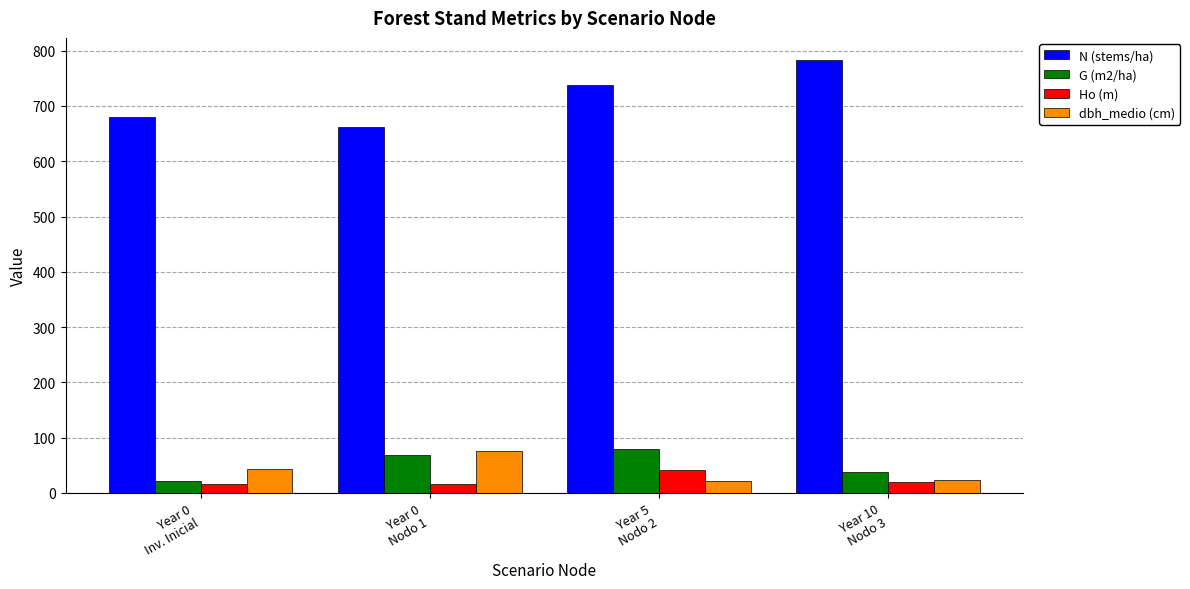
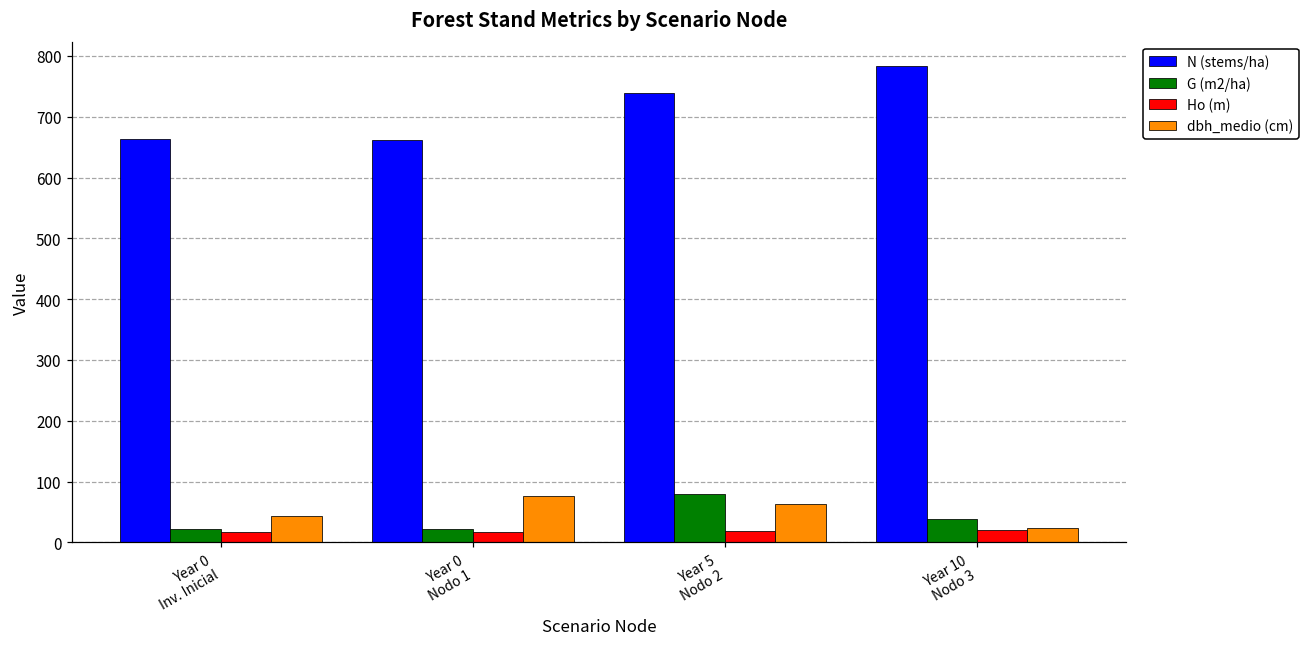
N (stems/ha), Year 0 Inv. Inicial: 680 -> 660
G (m2/ha), Year 0 Nodo 1: 70 -> 20
Ho (m), Year 5 Nodo 2: 40 -> 20
dbh_medio (cm), Year 5 Nodo 2: 20 -> 60
